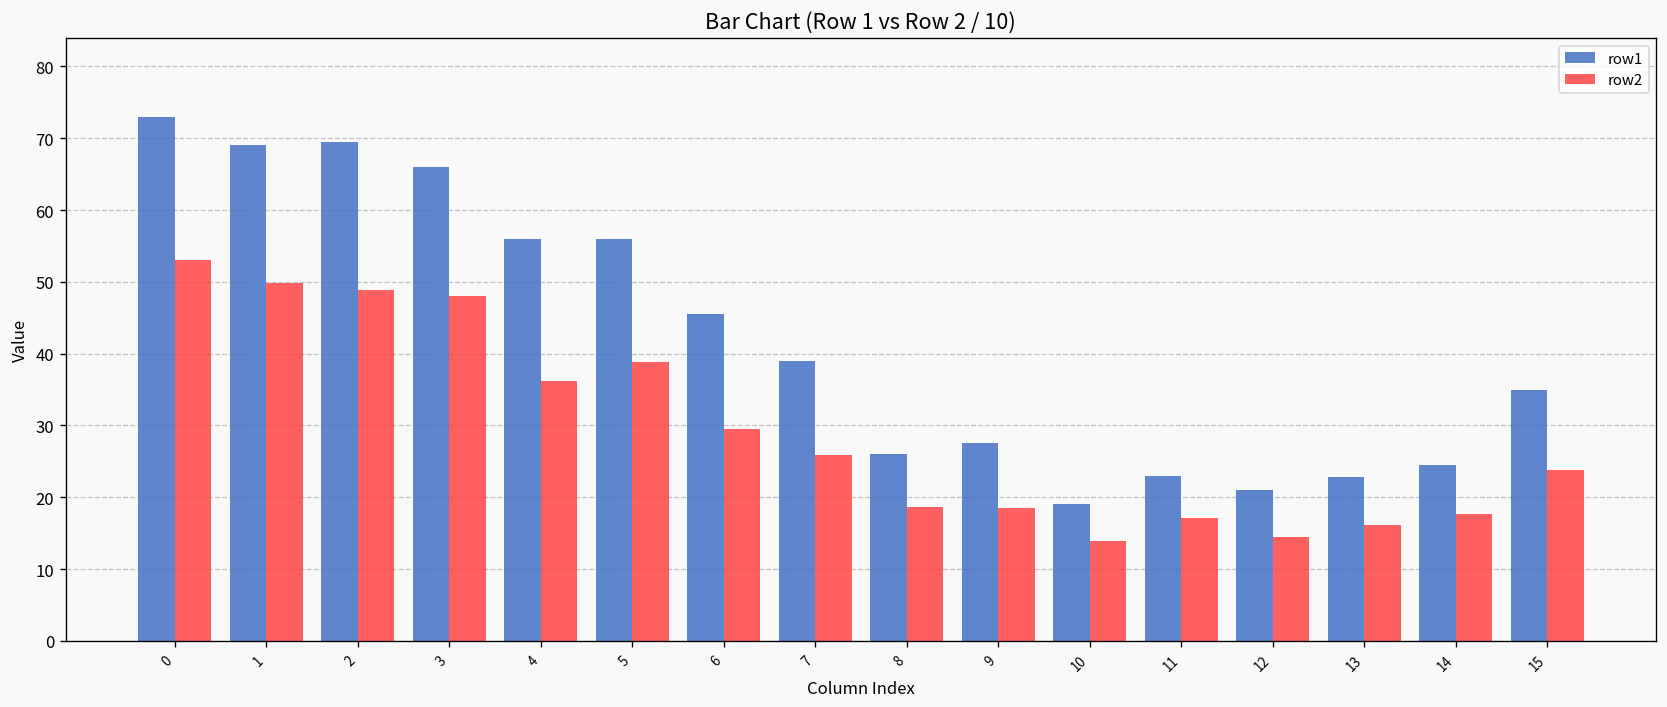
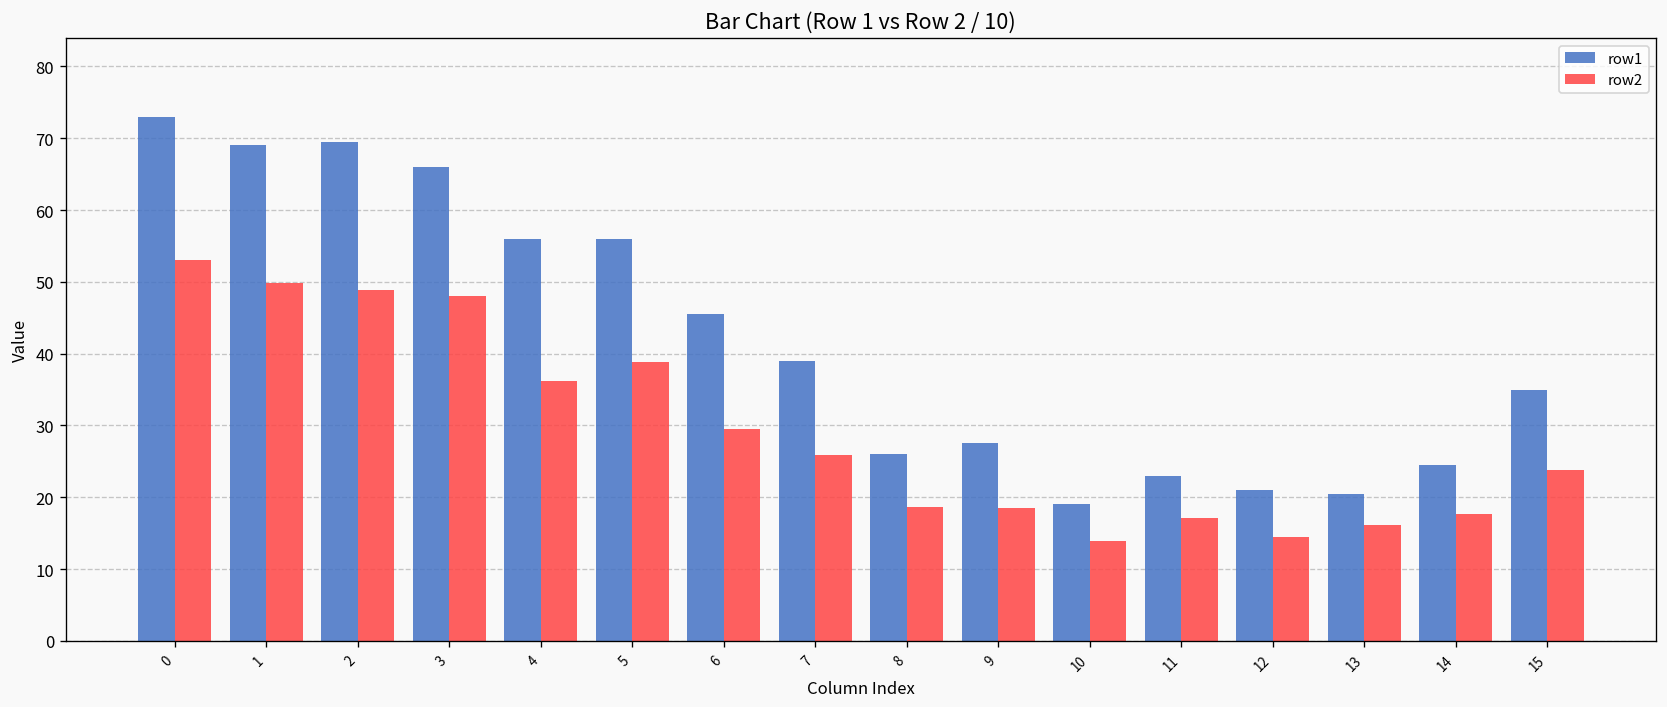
row1, 13: 23 -> 21
